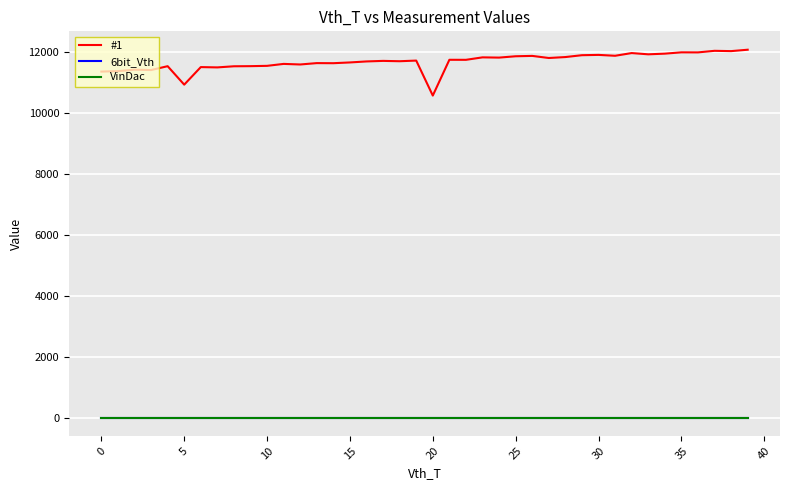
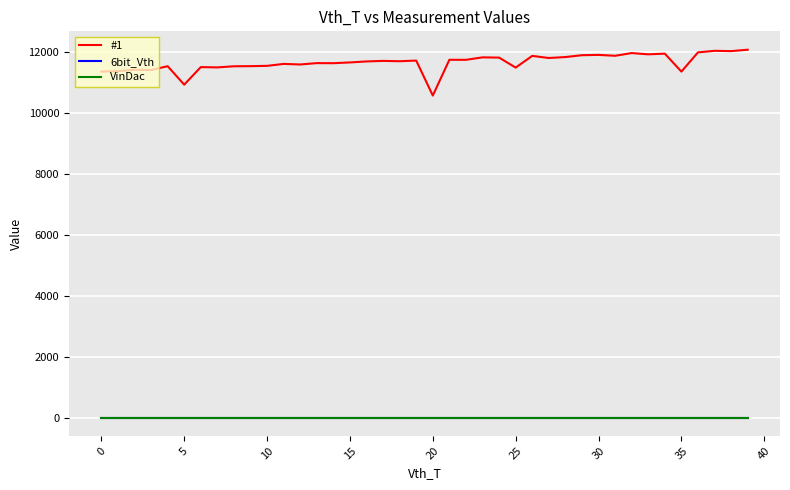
#1, 25: 11900 -> 11500
#1, 35: 12000 -> 11400
